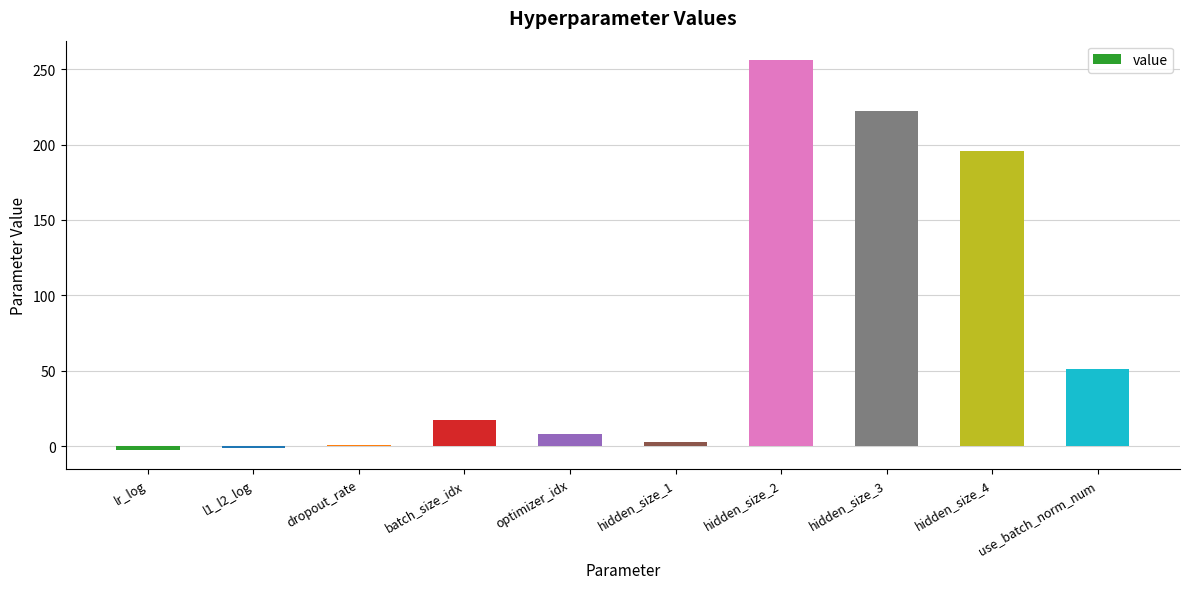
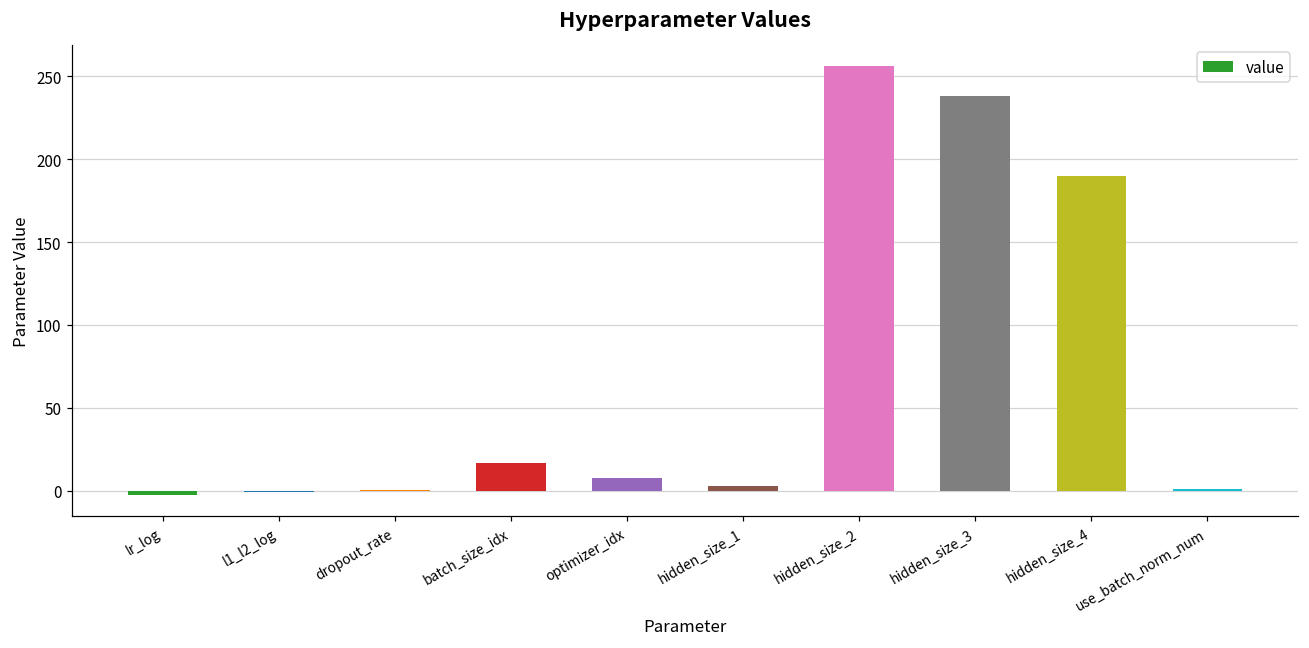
hidden_size_3: 222 -> 238
hidden_size_4: 196 -> 190
use_batch_norm_num: 51 -> 1
